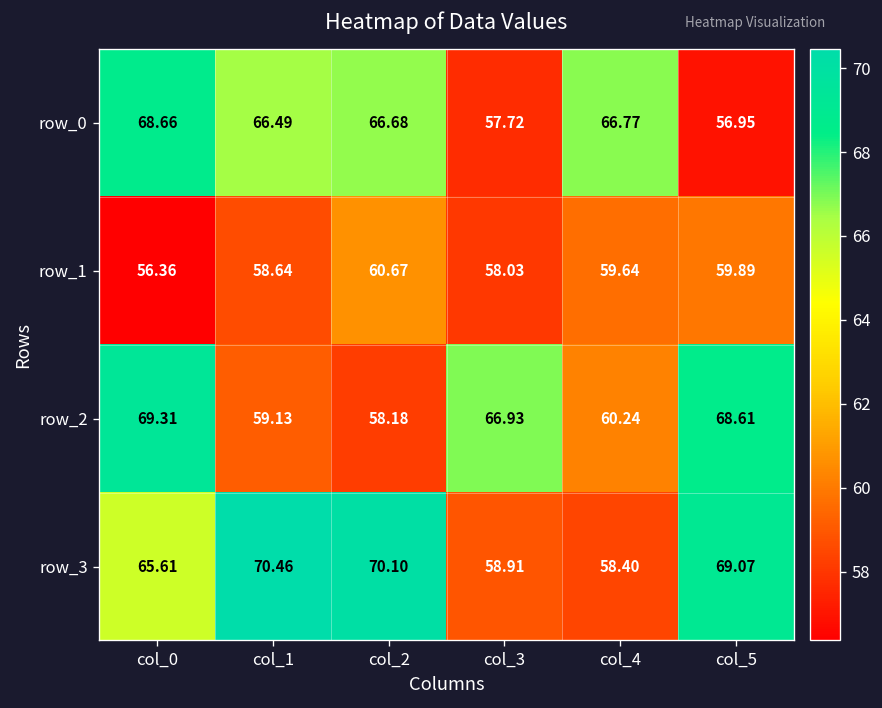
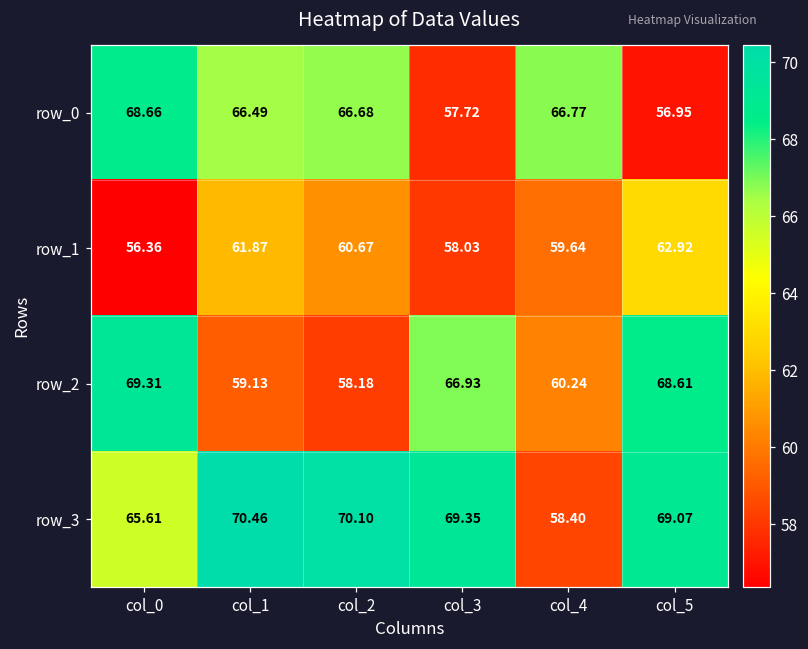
row_1, col_1: 58.64 -> 61.87
row_1, col_5: 59.89 -> 62.92
row_3, col_3: 58.91 -> 69.35
